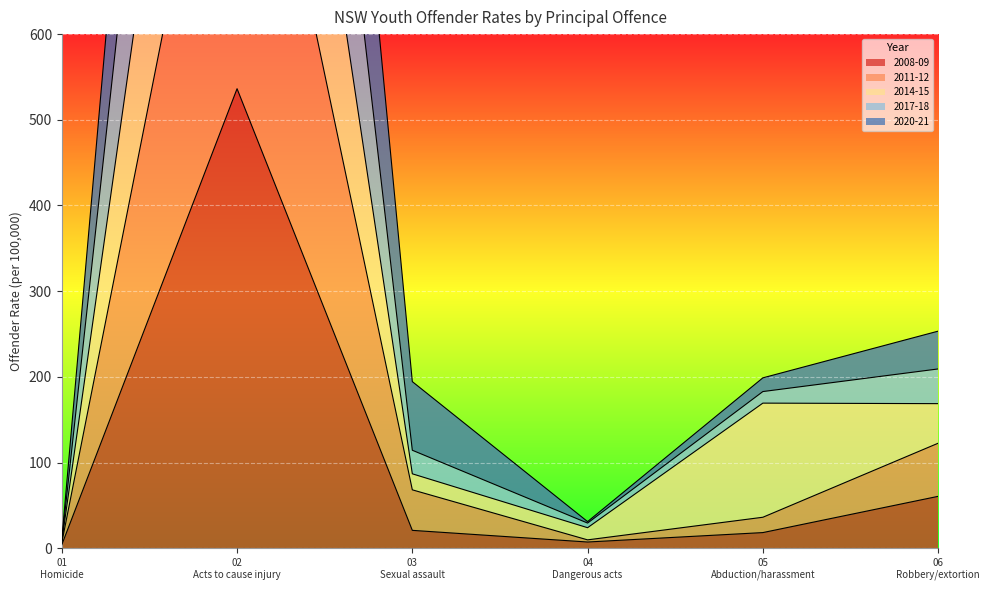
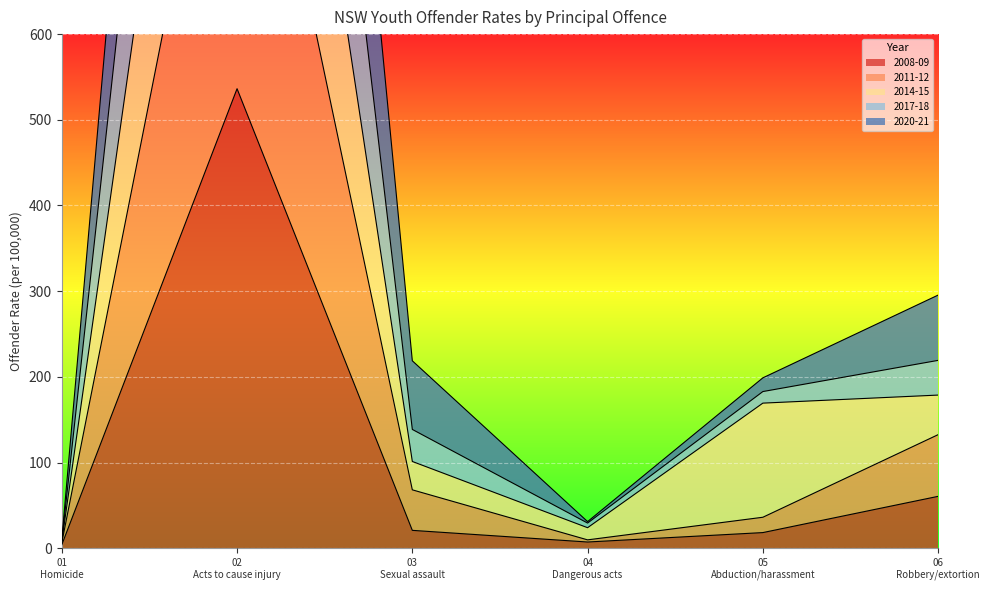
2014-15, 03 Sexual assault: 20 -> 30
2017-18, 03 Sexual assault: 30 -> 40
2011-12, 06 Robbery/extortion: 60 -> 70
2020-21, 06 Robbery/extortion: 40 -> 80
